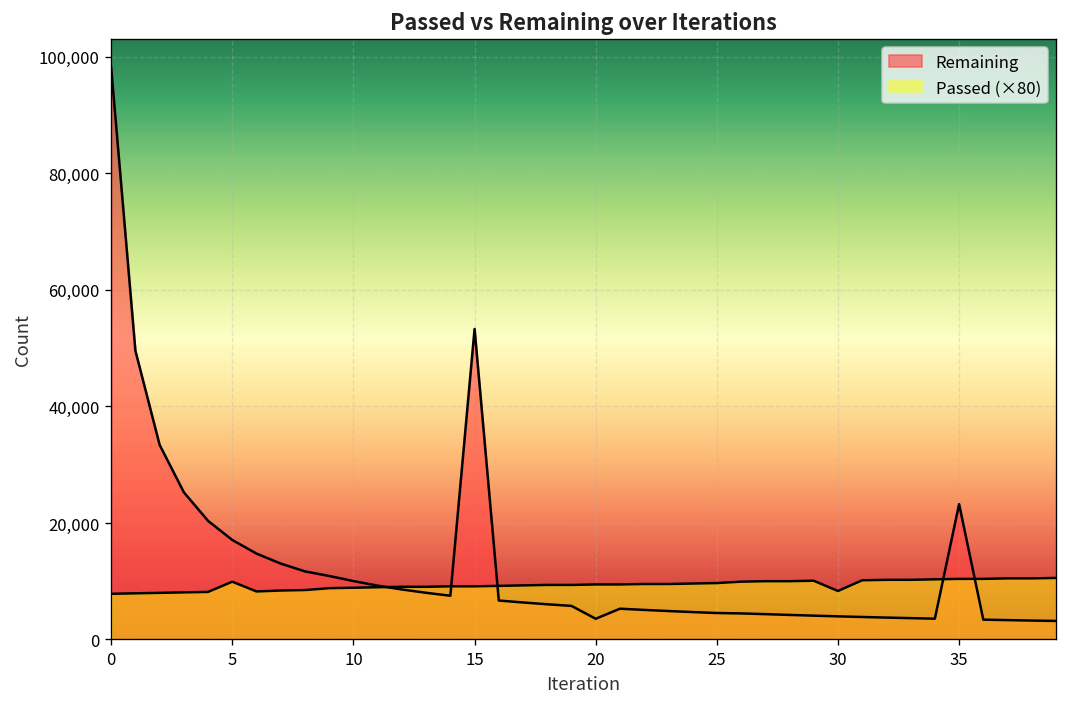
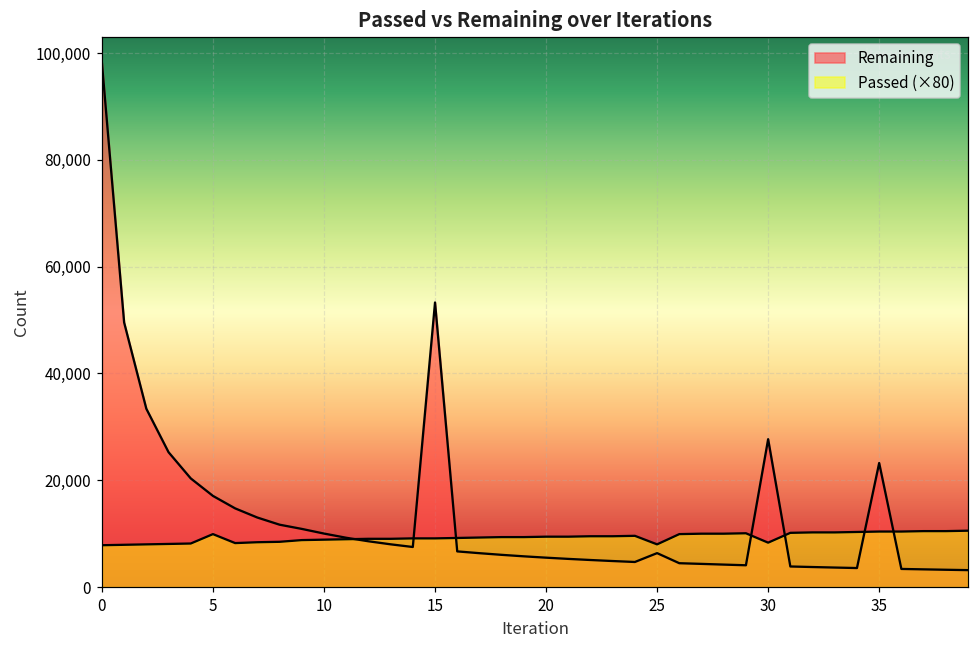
Remaining, 20: 4,000 -> 6,000
Remaining, 25: 5,000 -> 6,000
Passed (×80), 25: 10,000 -> 8,000
Remaining, 30: 4,000 -> 28,000
